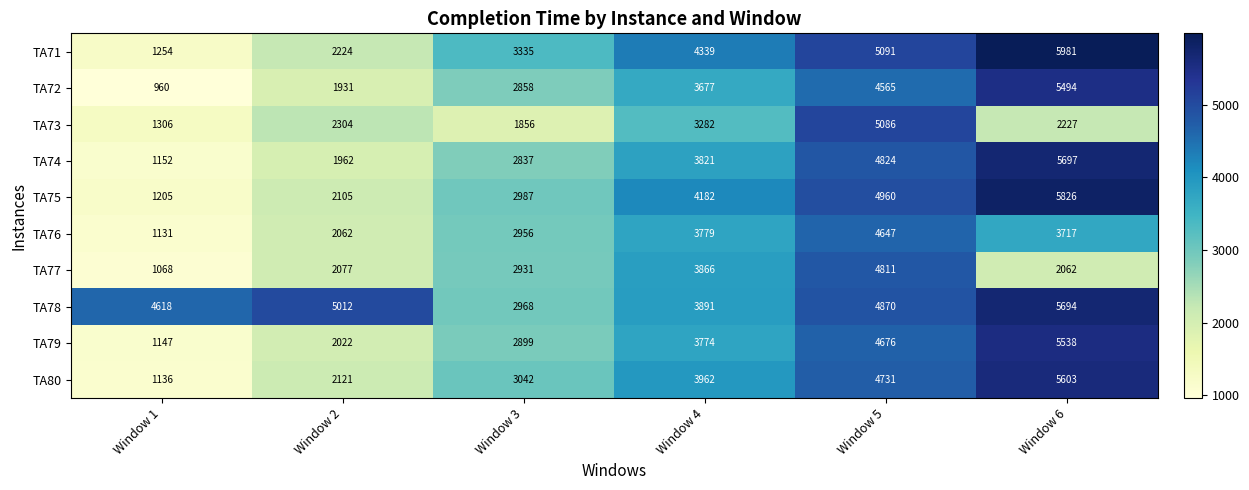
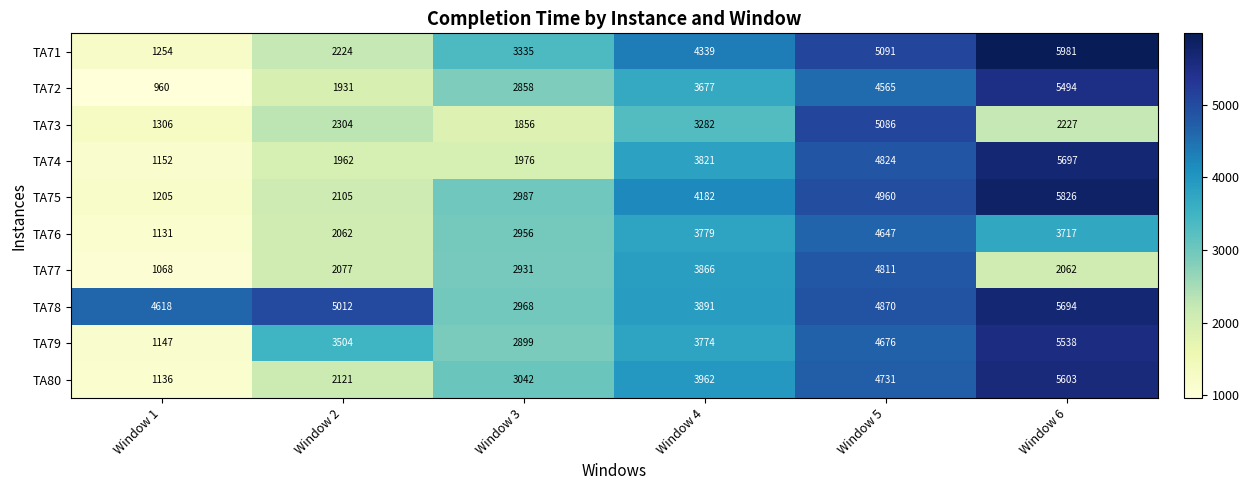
TA74, Window 3: 2837 -> 1976
TA79, Window 2: 2022 -> 3504
